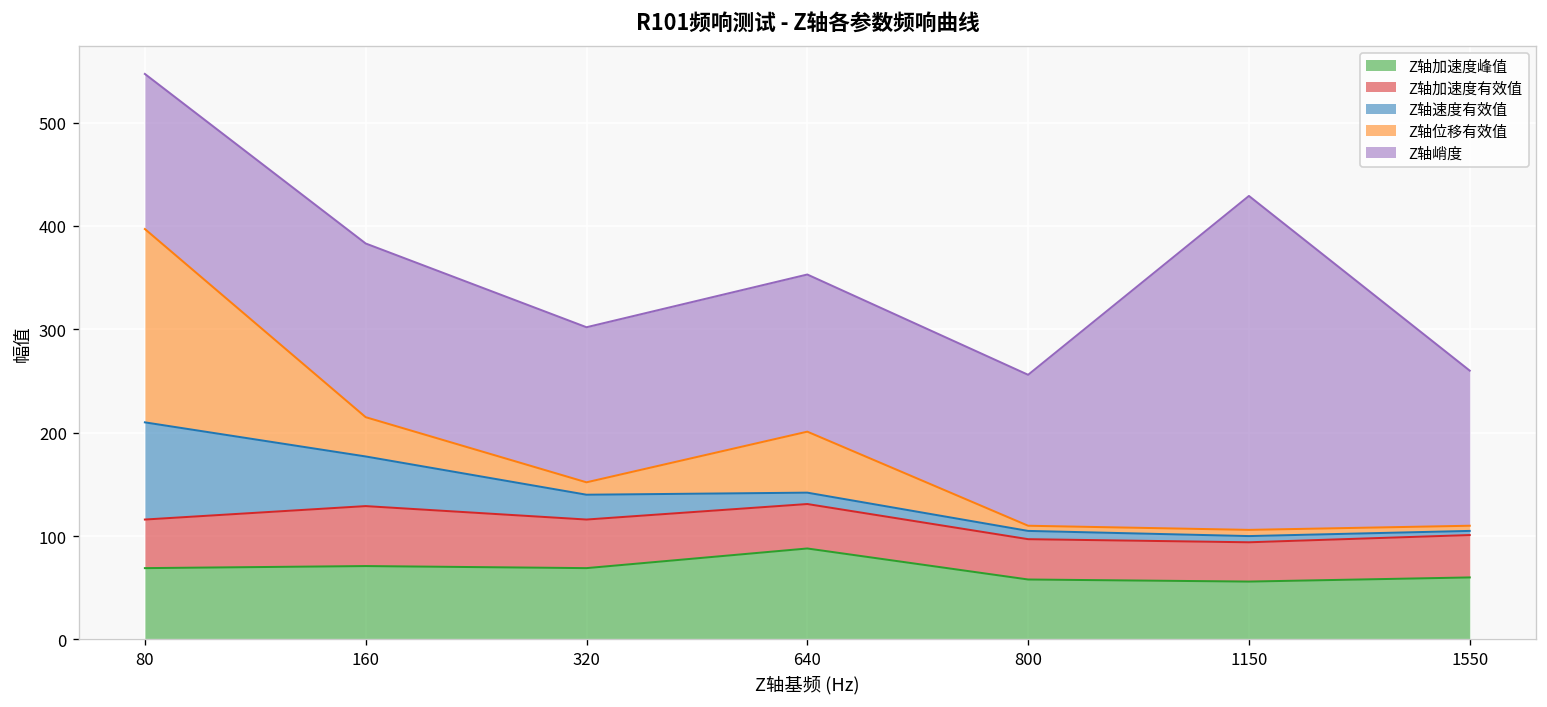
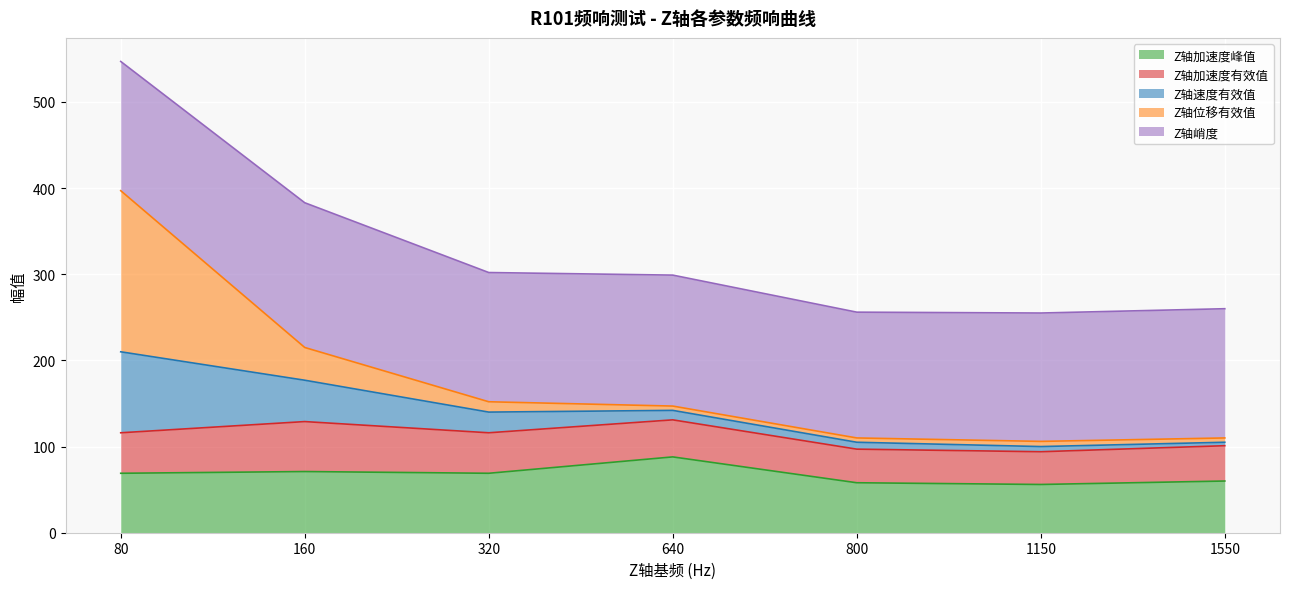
Z轴位移有效值, 640: 60 -> 10
Z轴峭度, 1150: 320 -> 150
